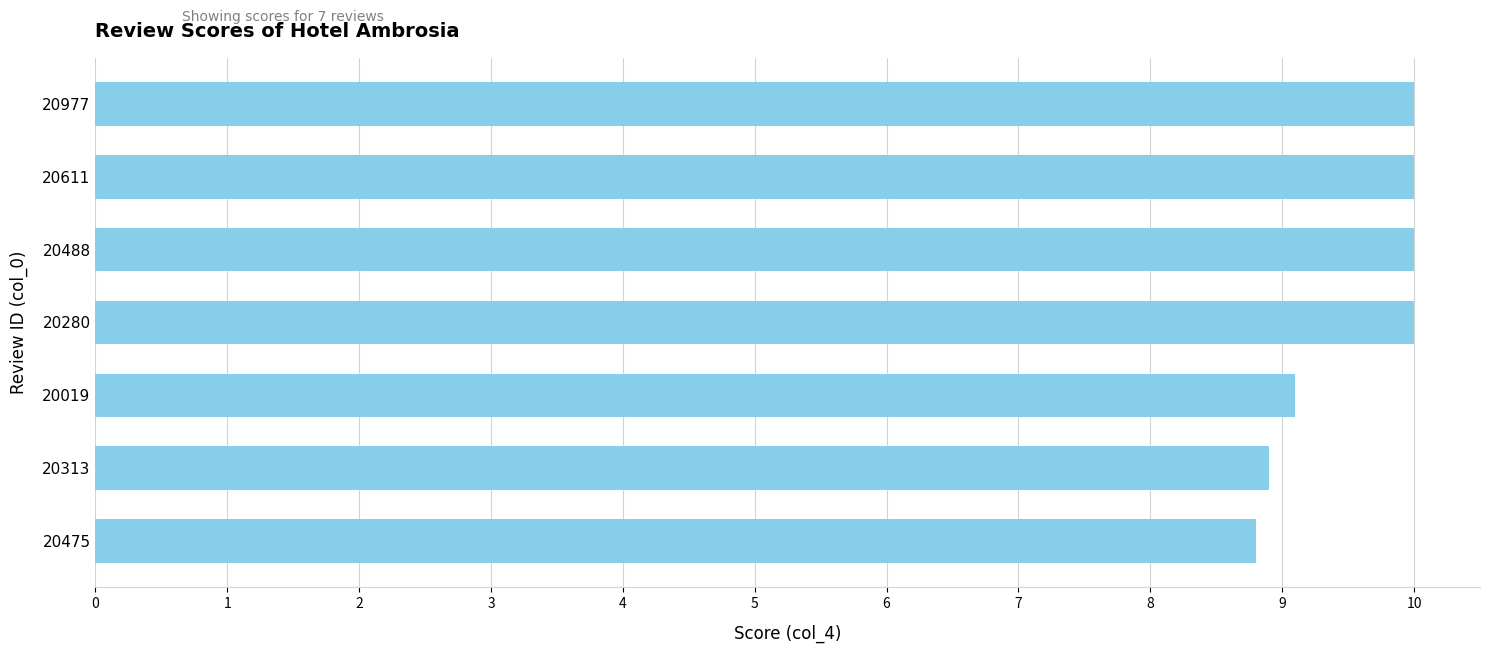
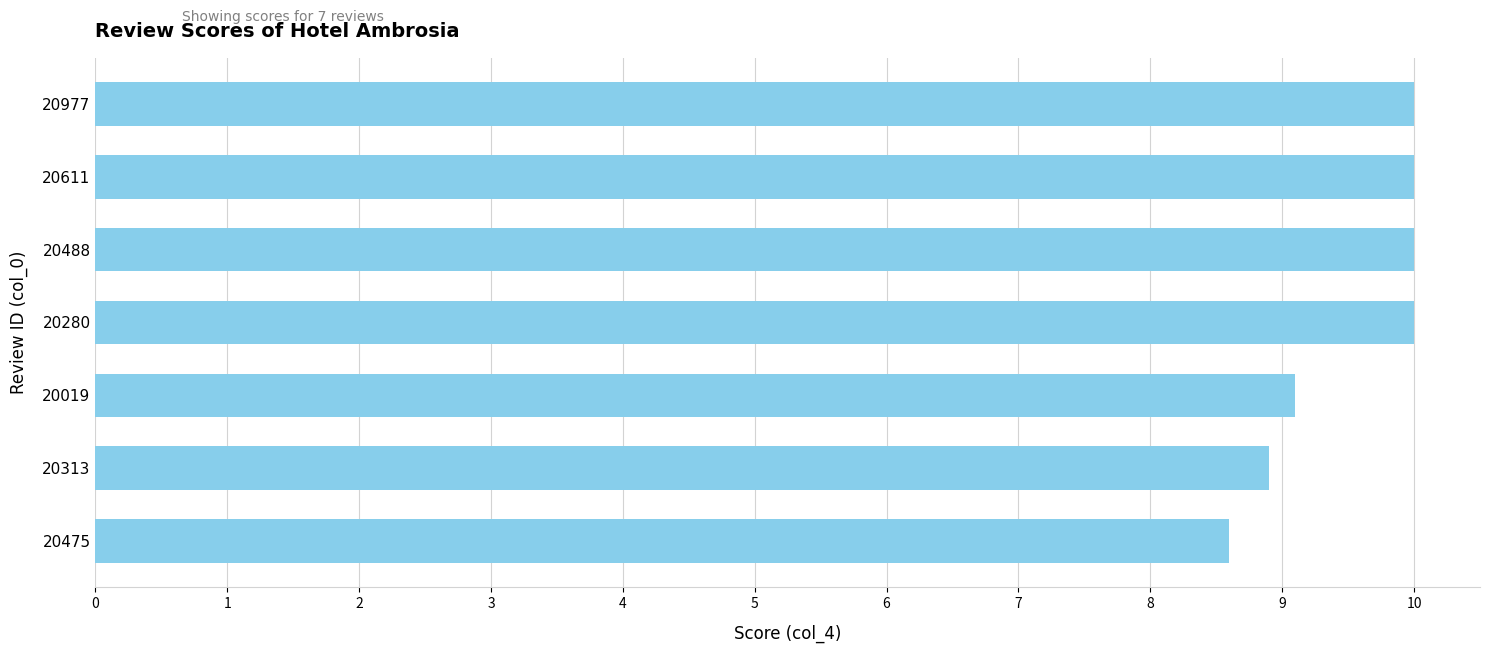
20475: 8.8 -> 8.6
